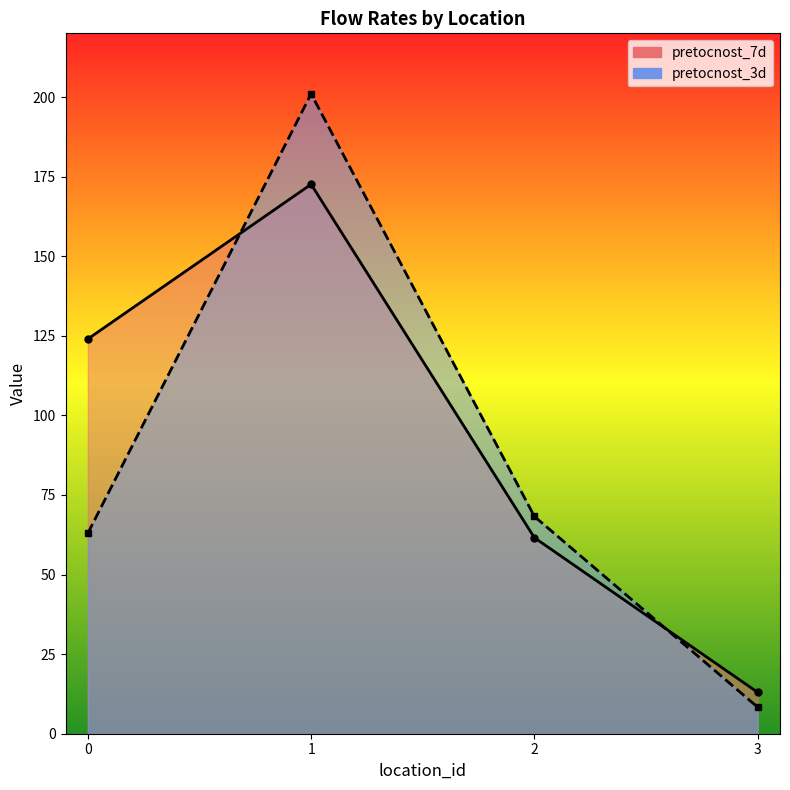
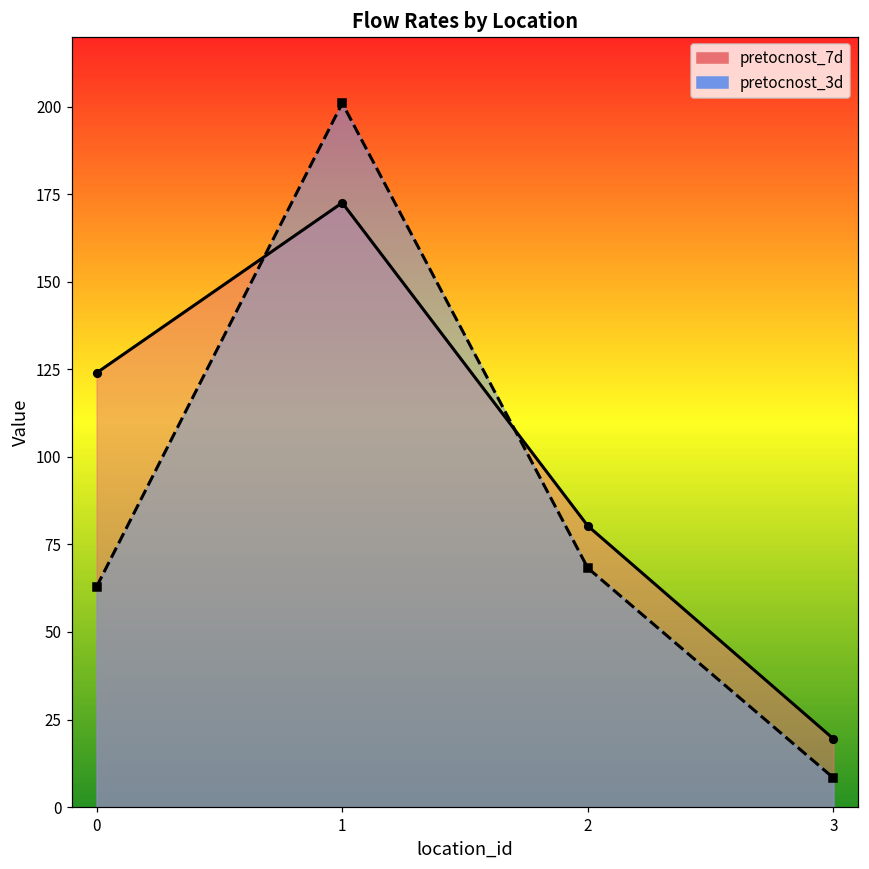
pretocnost_7d, 2: 62 -> 80
pretocnost_7d, 3: 13 -> 20
